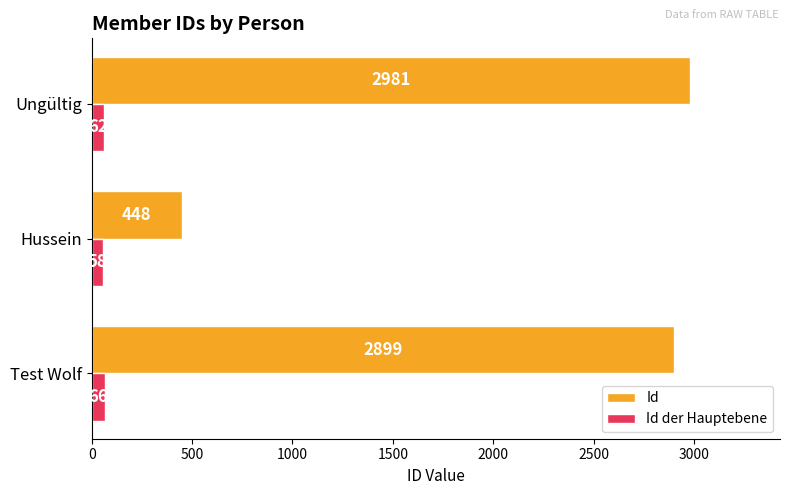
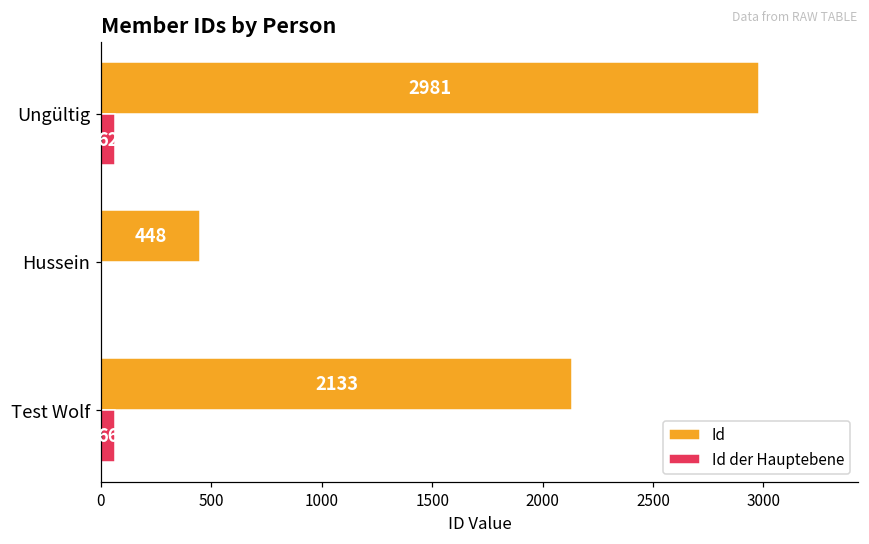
Id der Hauptebene, Hussein: 60 -> 0
Id, Test Wolf: 2899 -> 2133
